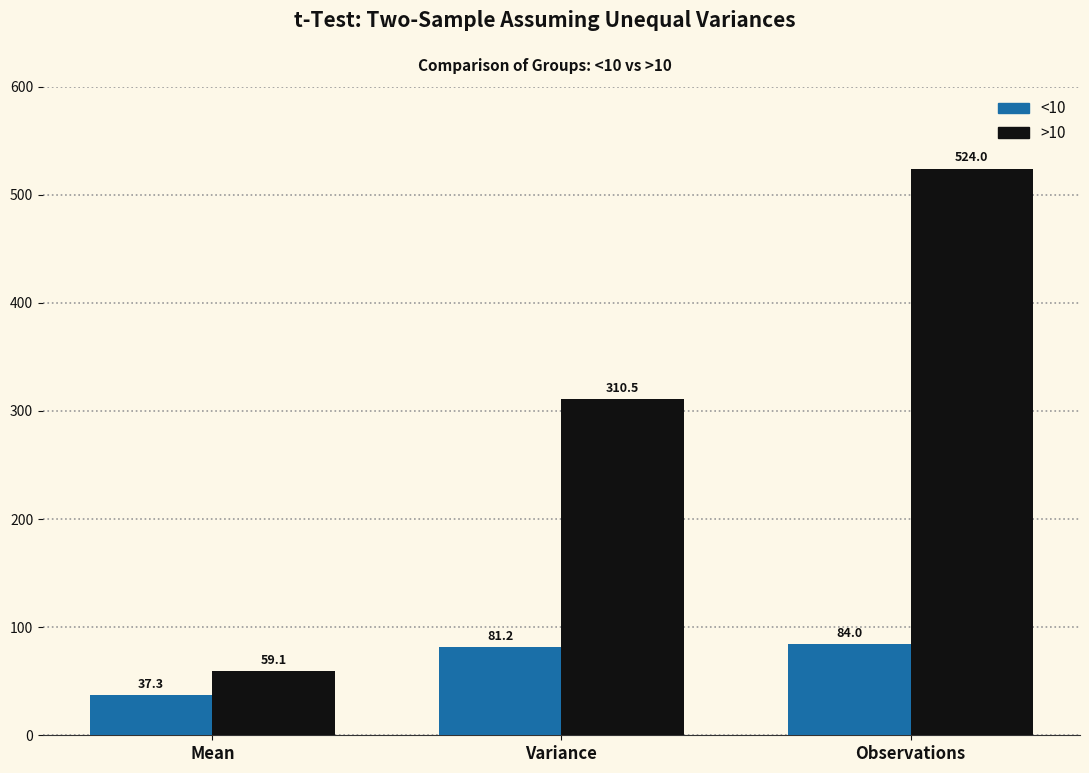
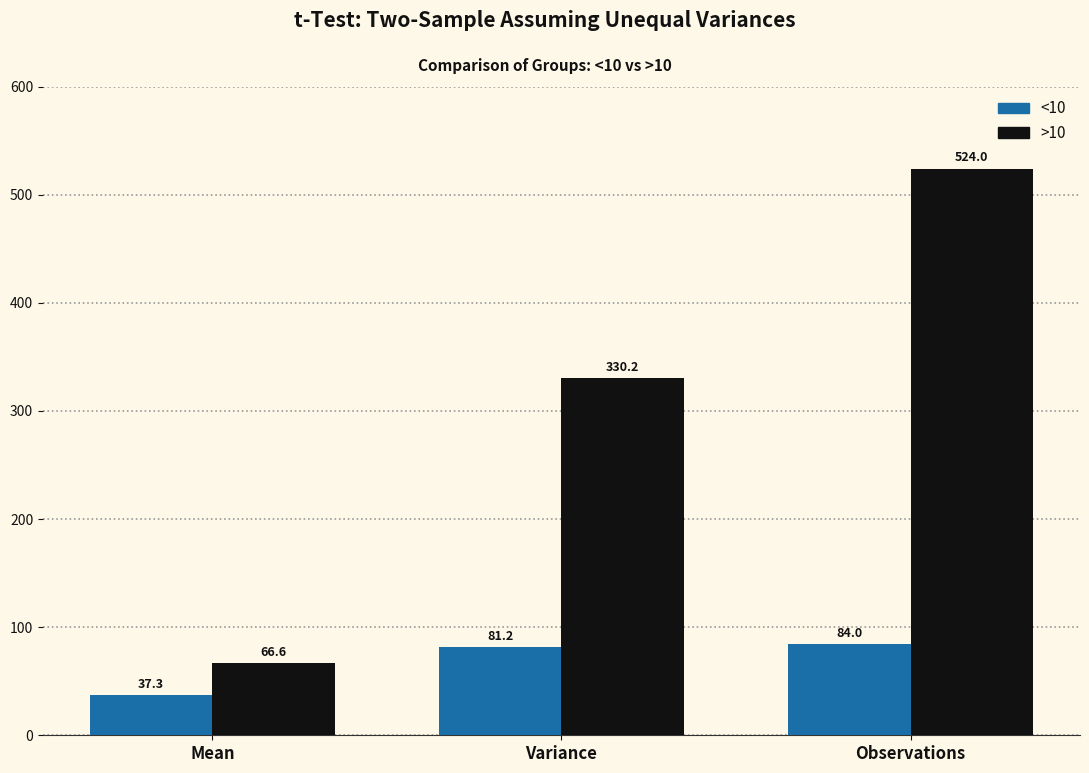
>10, Mean: 59.1 -> 66.6
>10, Variance: 310.5 -> 330.2
